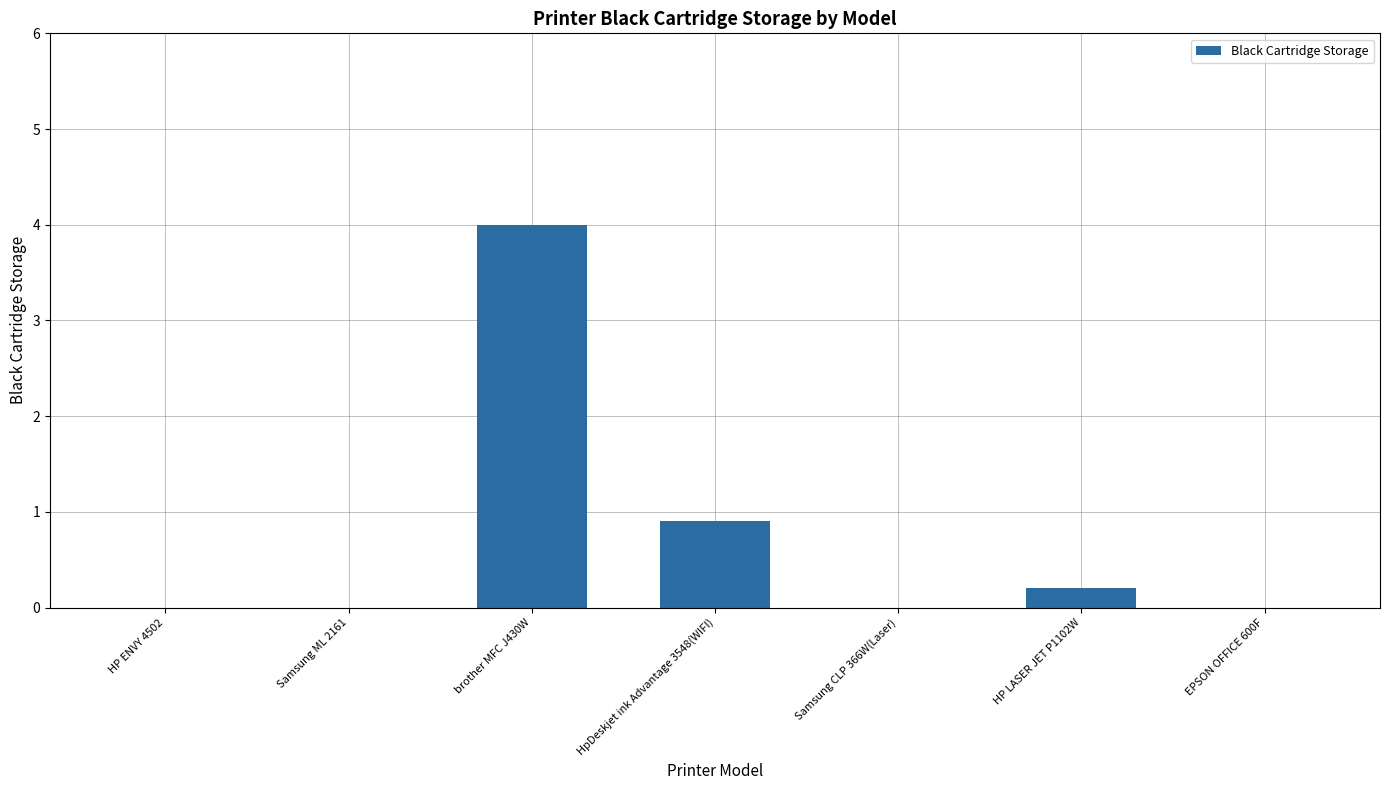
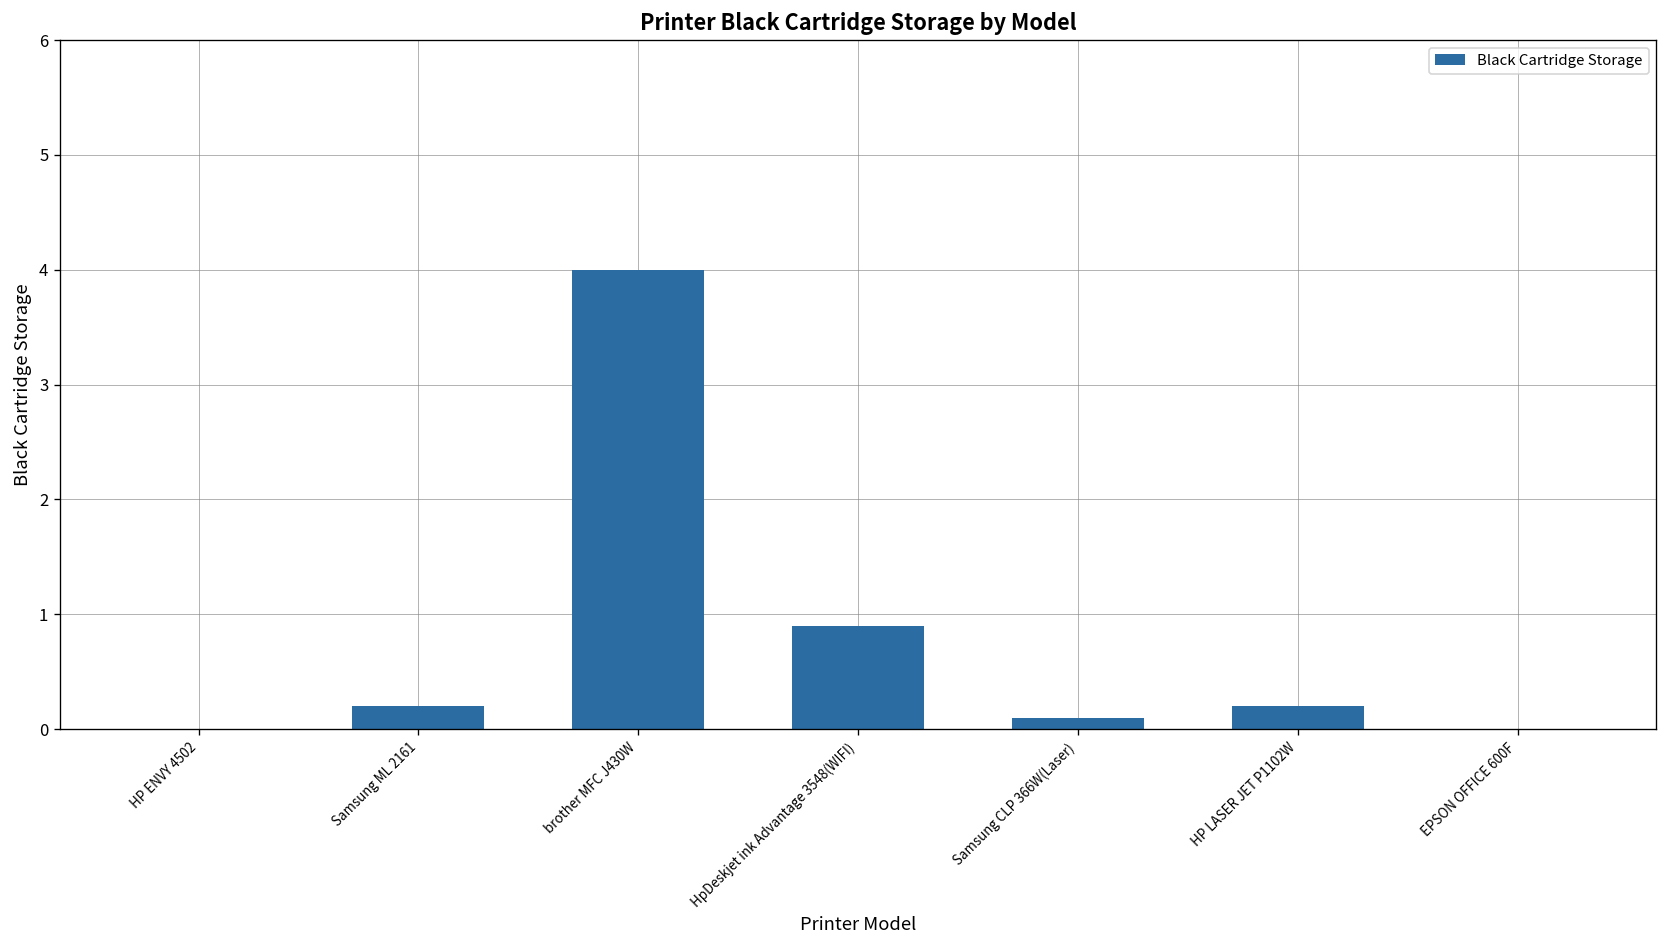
Samsung ML 2161: 0.0 -> 0.2
Samsung CLP 366W(Laser): 0.0 -> 0.1
